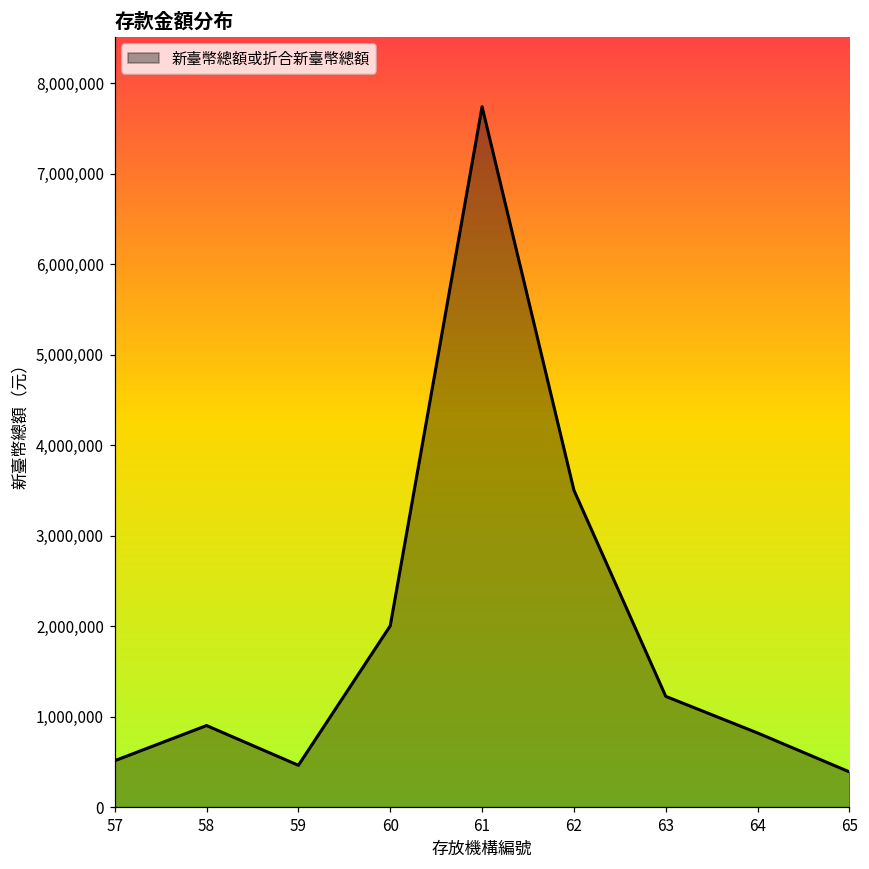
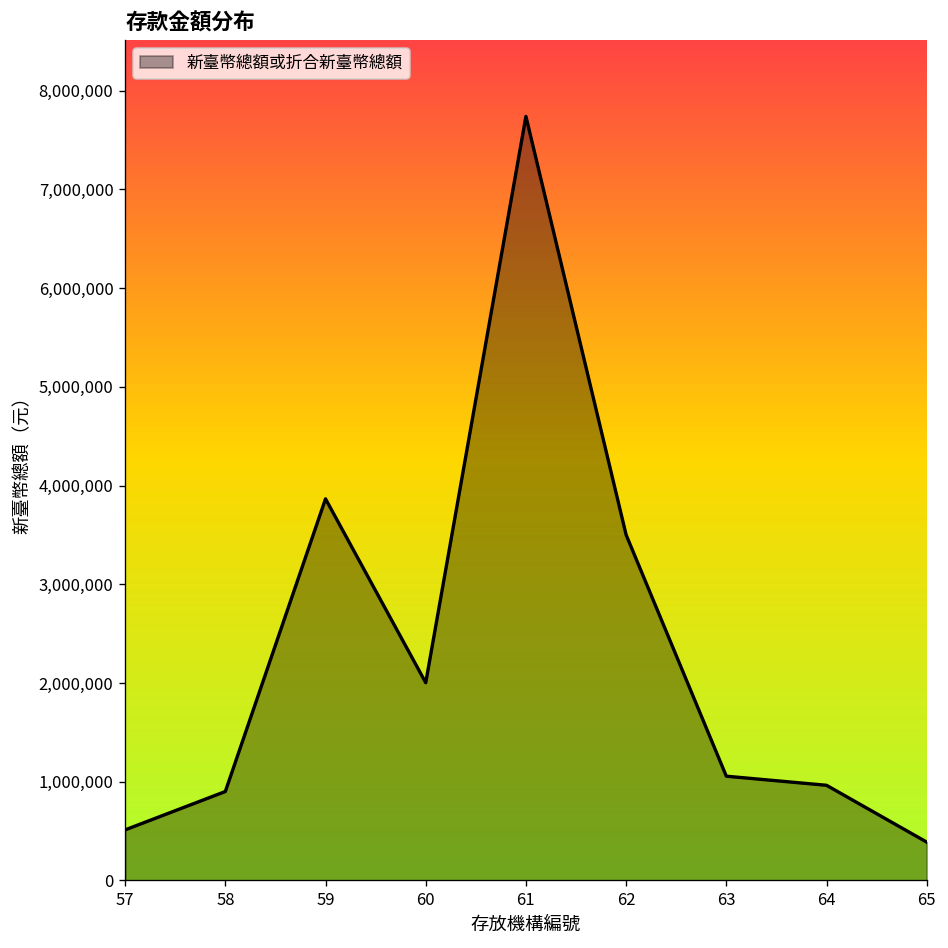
59: 500,000 -> 3,900,000
63: 1,200,000 -> 1,100,000
64: 800,000 -> 1,000,000
